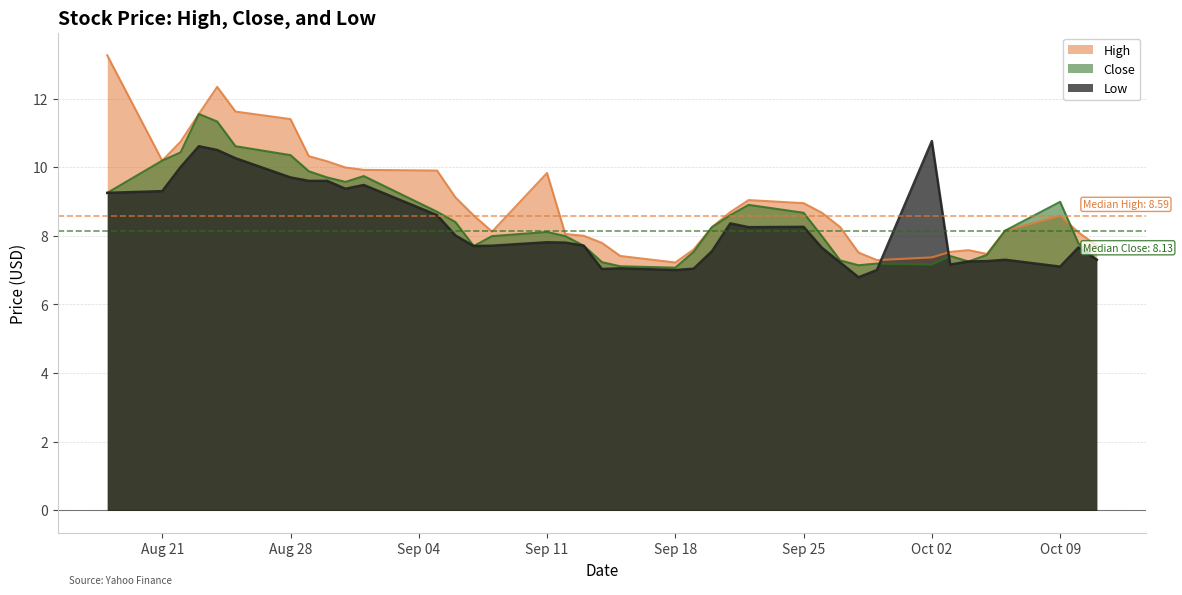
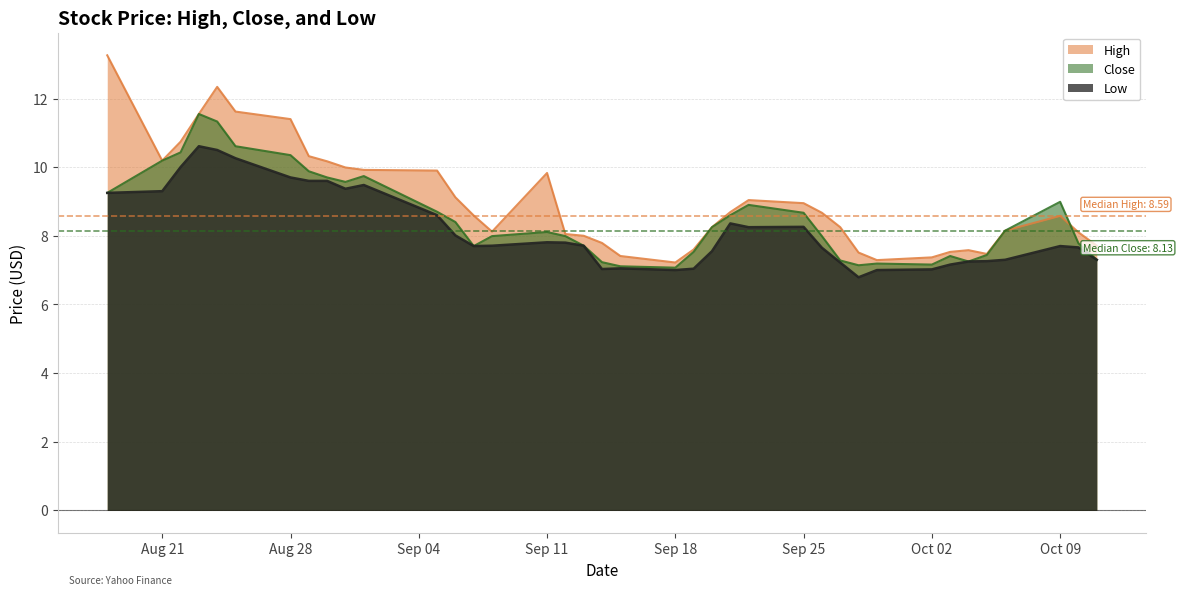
Low, Oct 02: 10.8 -> 7.0
Low, Oct 09: 7.1 -> 7.7
